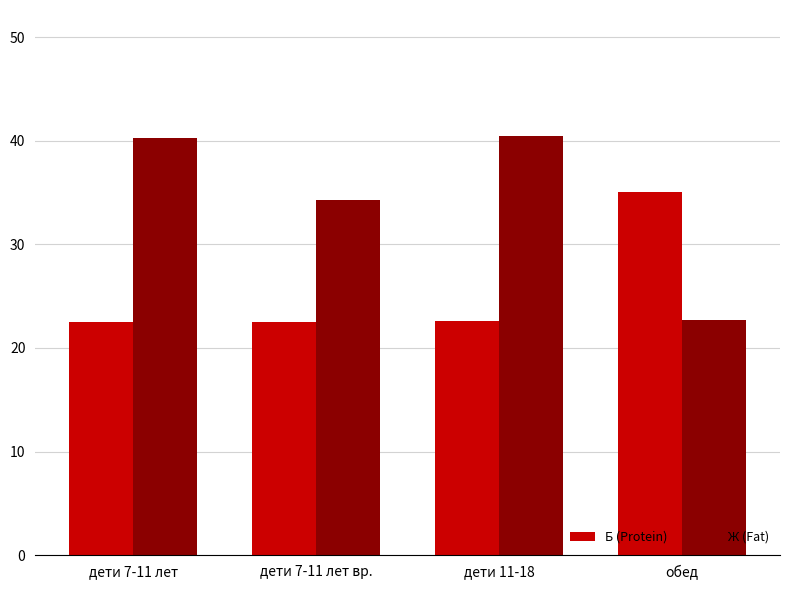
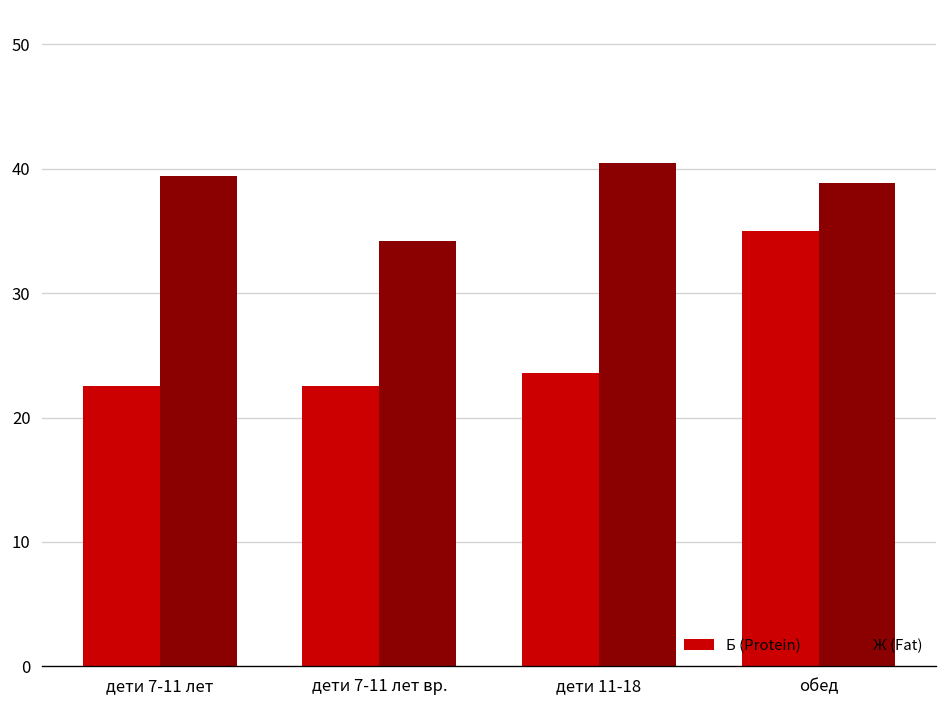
Ж (Fat), дети 7-11 лет: 40.3 -> 39.5
Б (Protein), дети 11-18: 22.6 -> 23.6
Ж (Fat), обед: 22.7 -> 38.9
